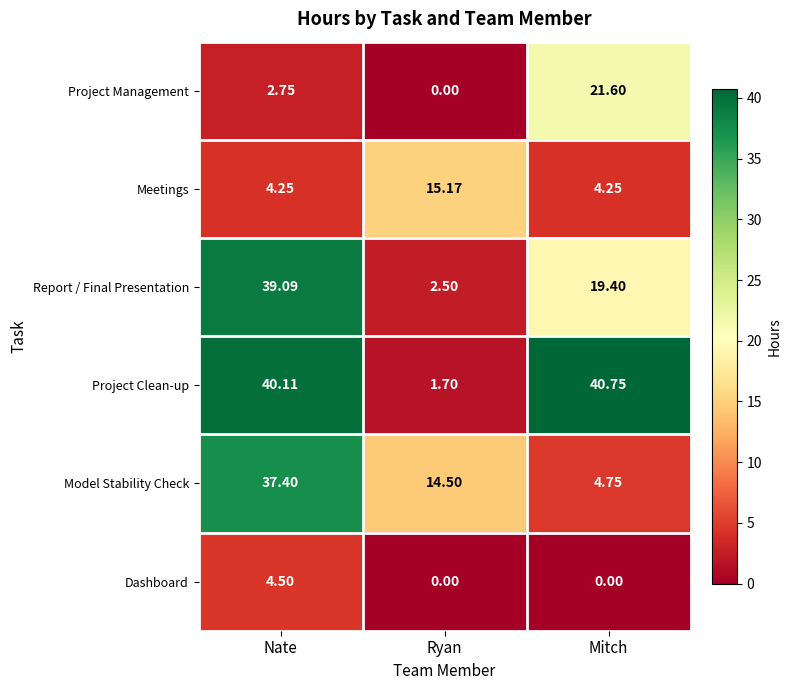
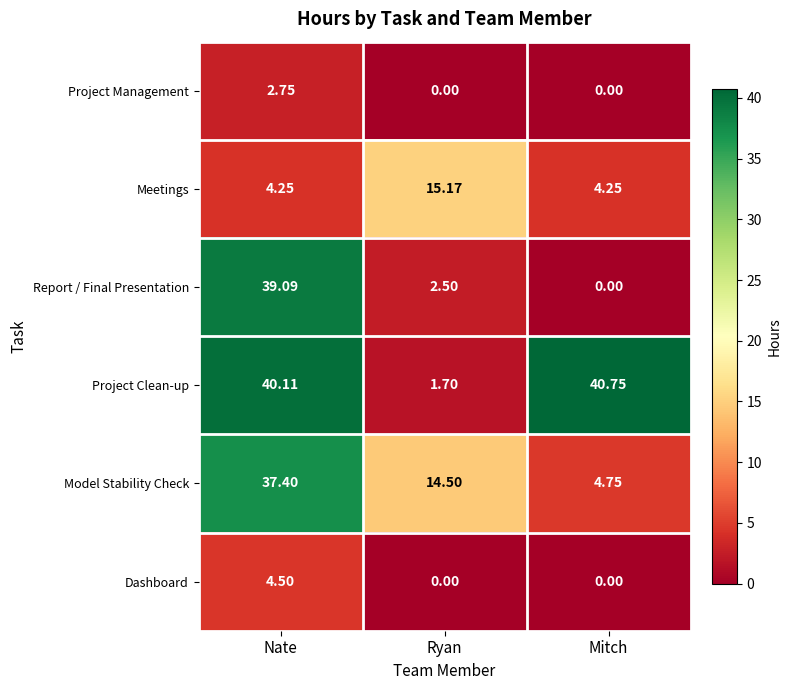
Project Management, Mitch: 21.60 -> 0.00
Report / Final Presentation, Mitch: 19.40 -> 0.00
